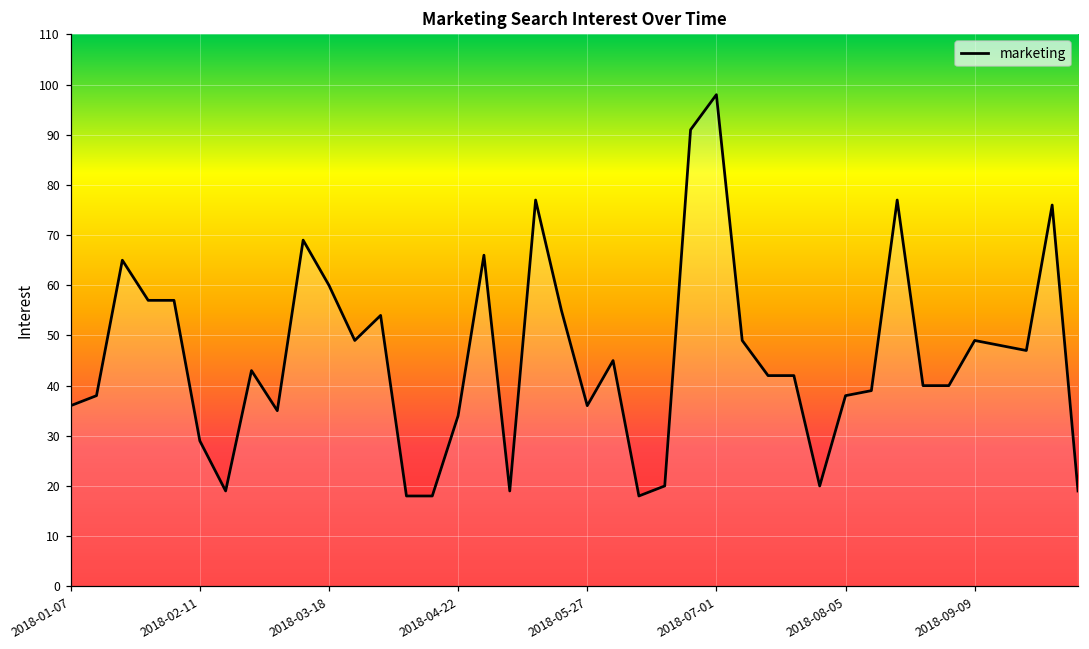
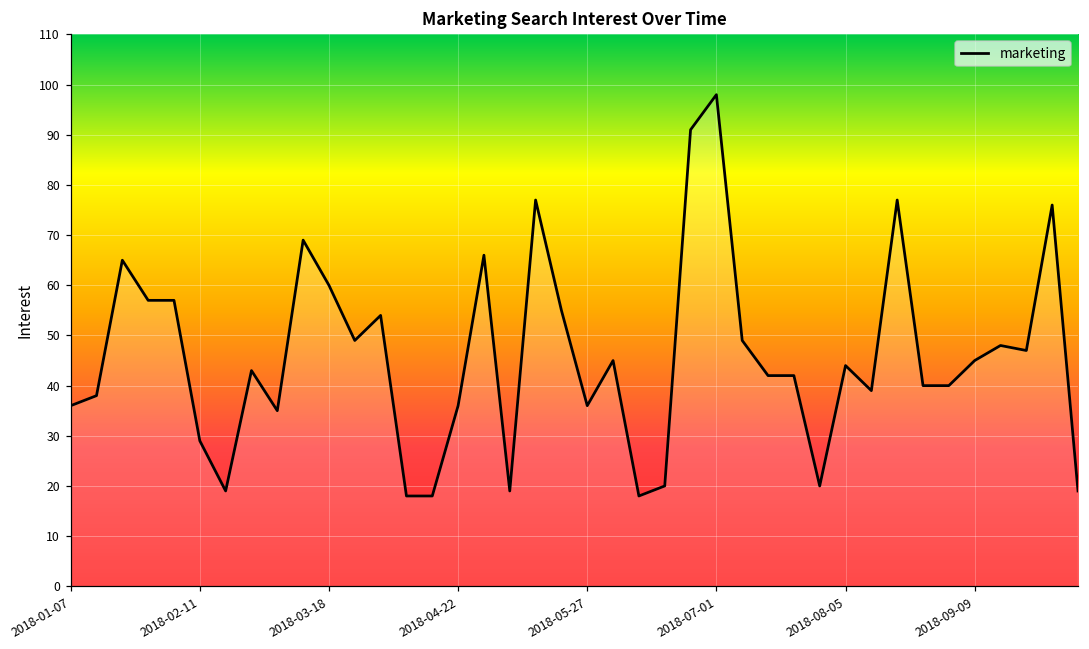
2018-04-22: 34 -> 36
2018-08-05: 38 -> 44
2018-09-09: 49 -> 45
